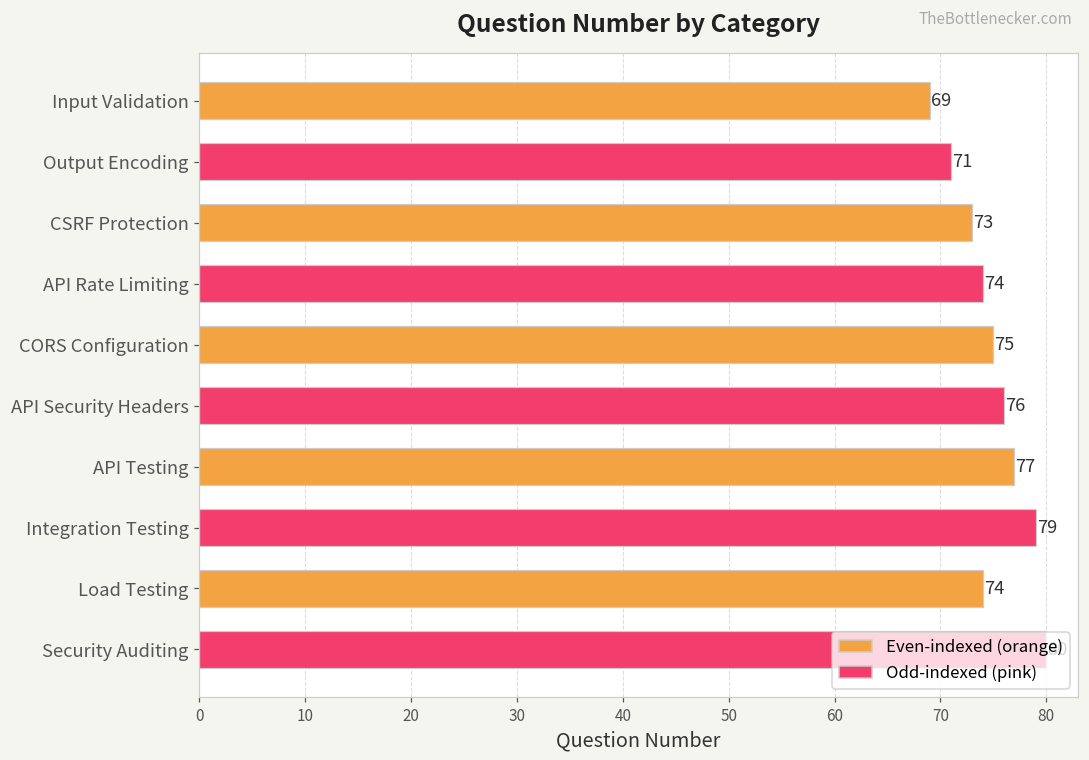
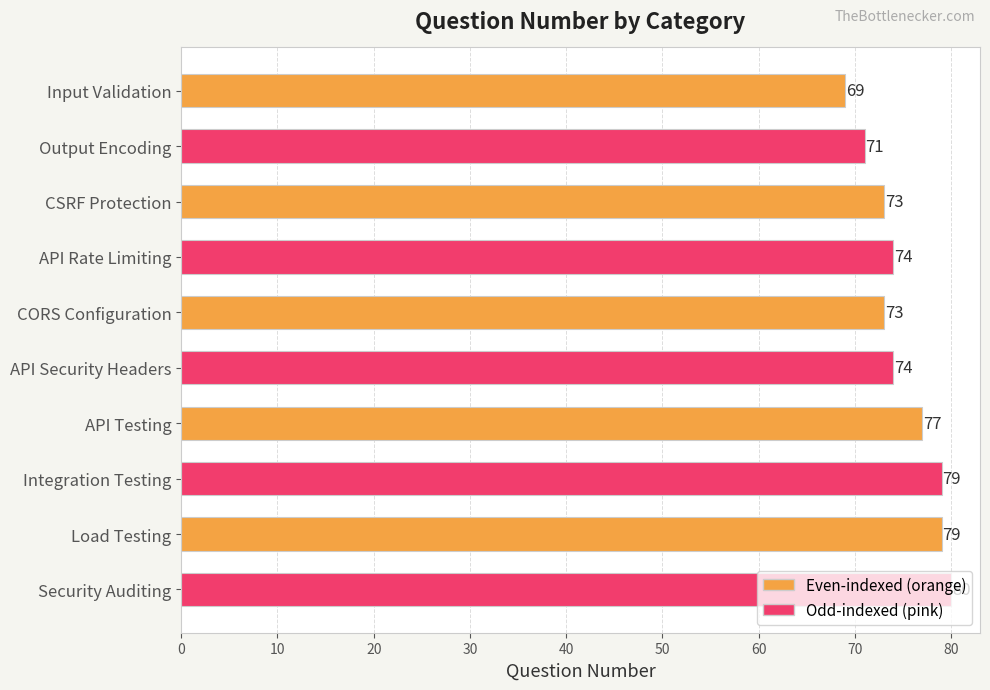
CORS Configuration: 75 -> 73
API Security Headers: 76 -> 74
Load Testing: 74 -> 79
